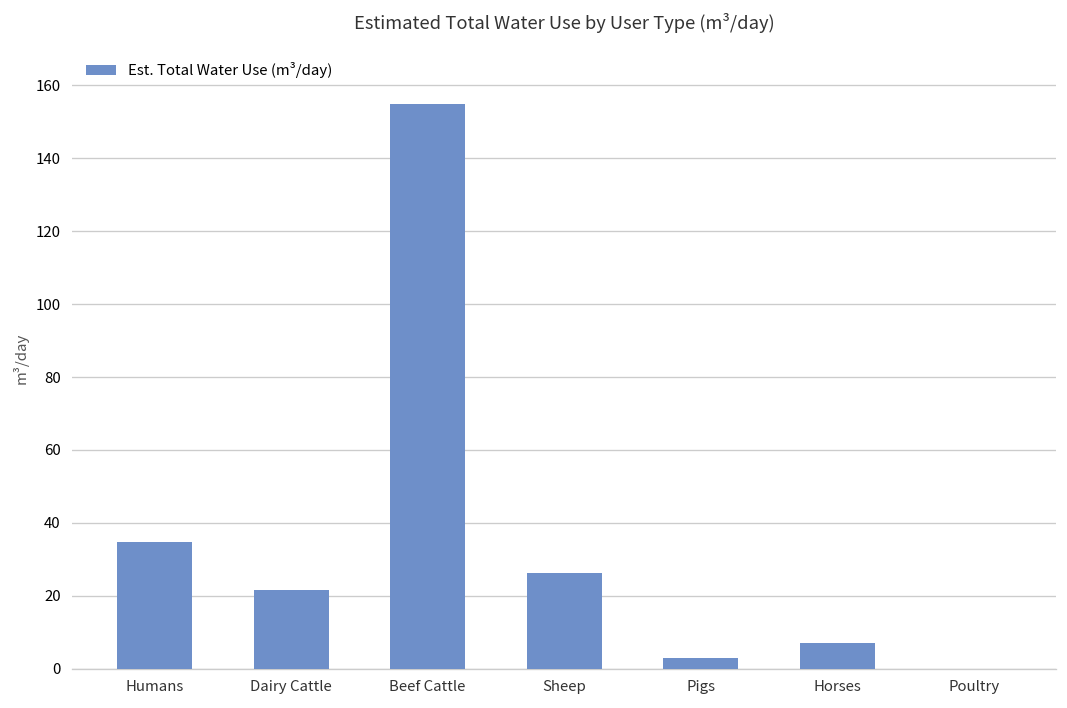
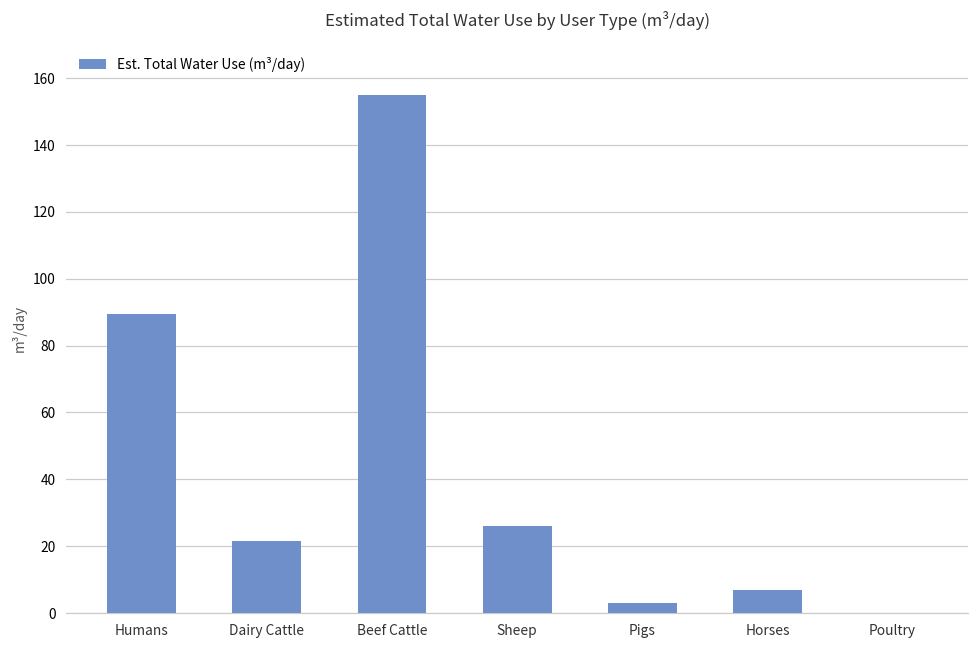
Humans: 35 -> 89
